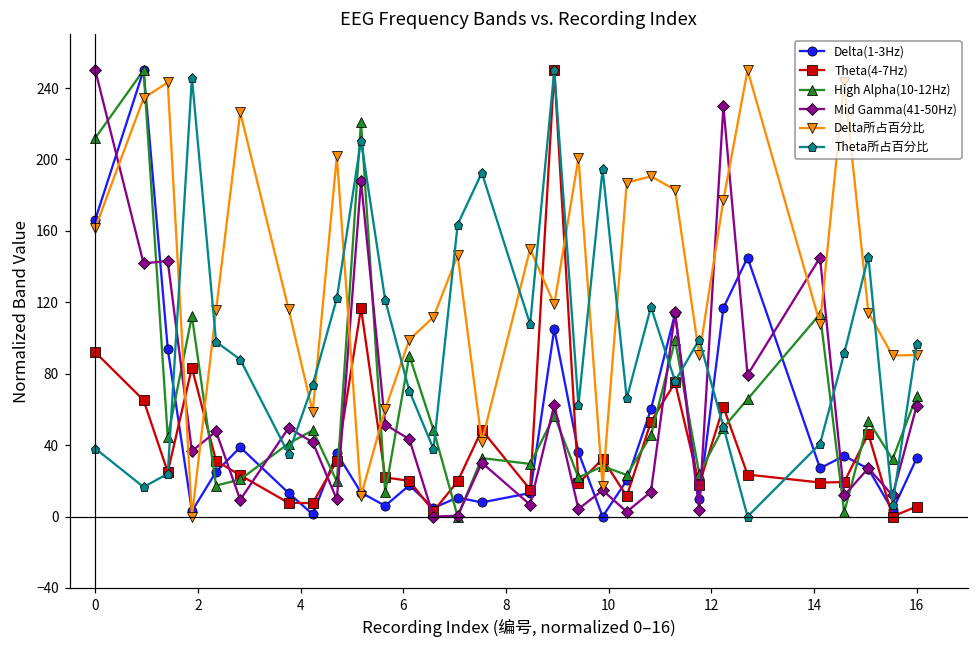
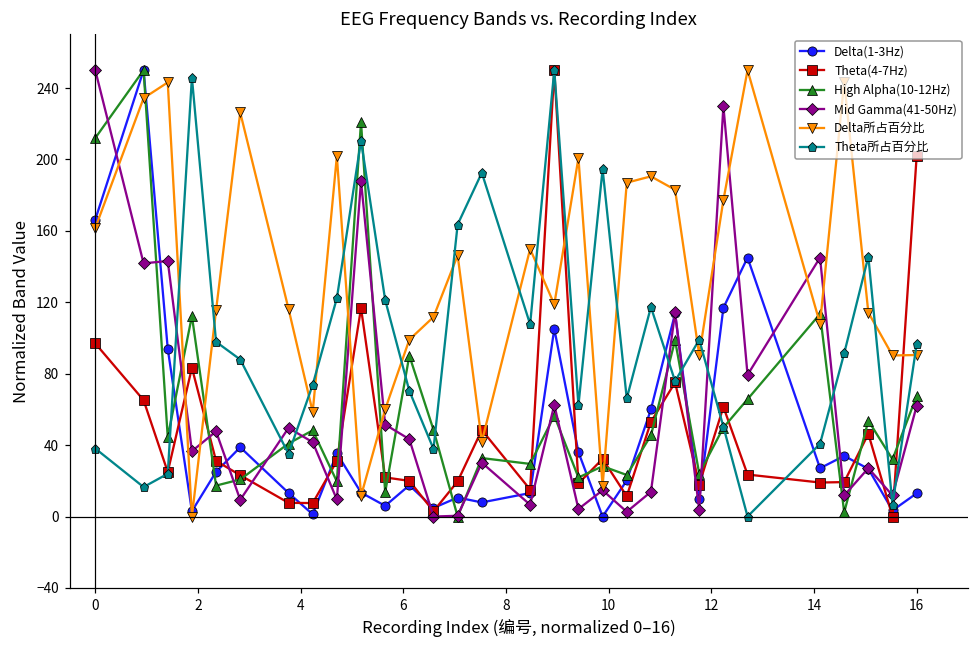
Theta(4-7Hz), 0: 92 -> 97
Delta(1-3Hz), 16: 33 -> 13
Theta(4-7Hz), 16: 6 -> 202
